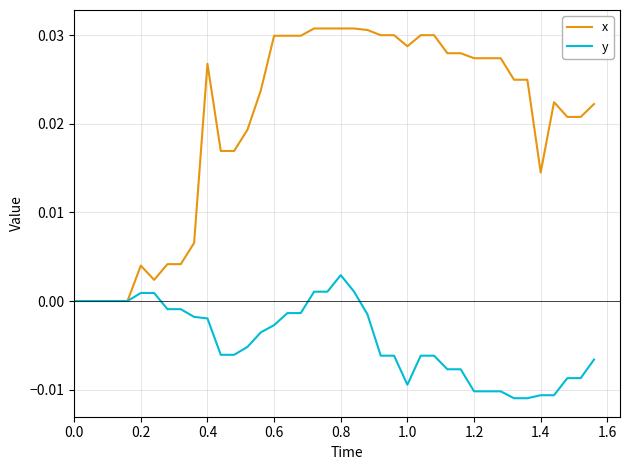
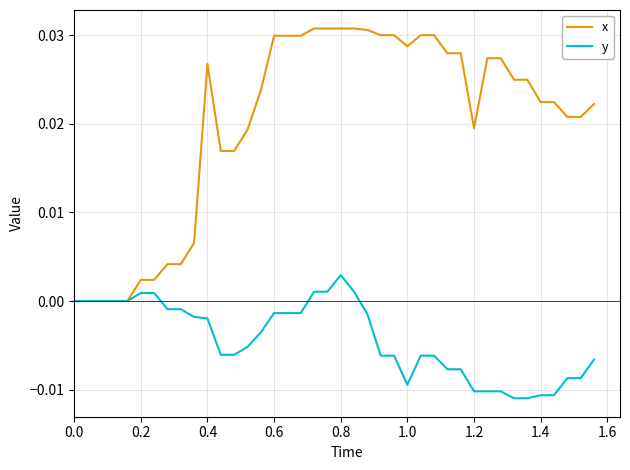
x, 0.2: 0.004 -> 0.002
y, 0.6: -0.003 -> -0.001
x, 1.2: 0.027 -> 0.020
x, 1.4: 0.015 -> 0.022
